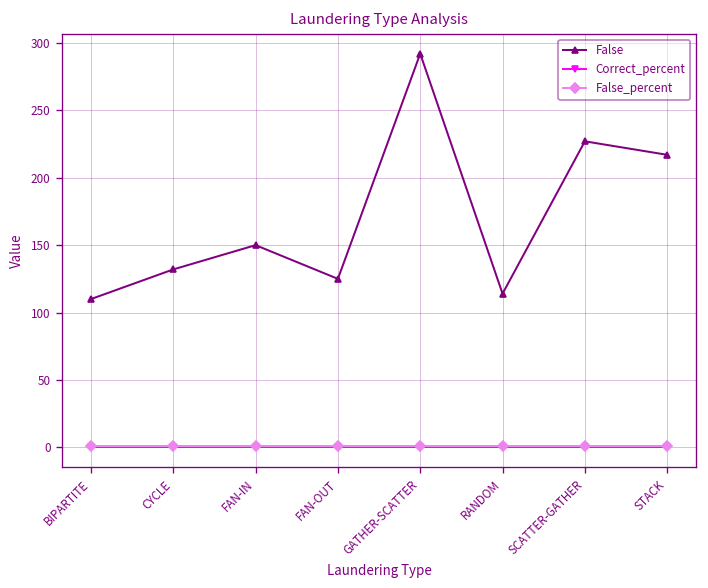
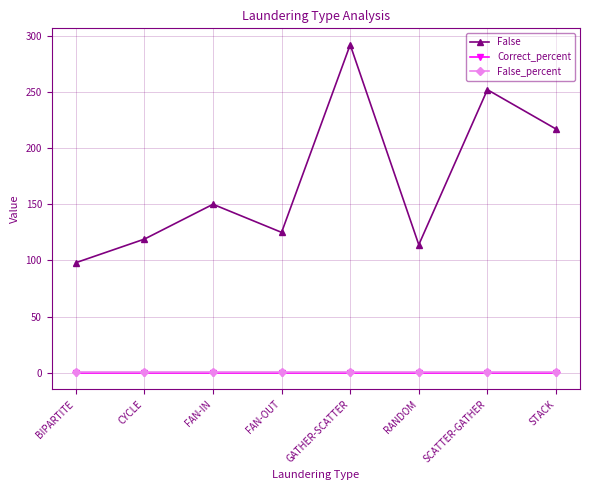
False, BIPARTITE: 110 -> 98
False, CYCLE: 132 -> 119
False, SCATTER-GATHER: 227 -> 252
